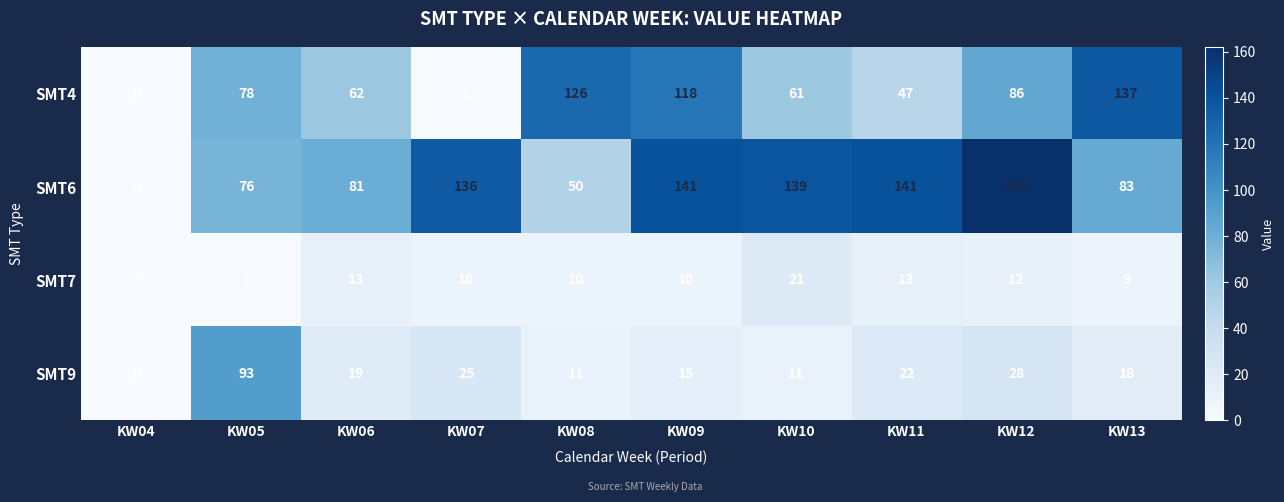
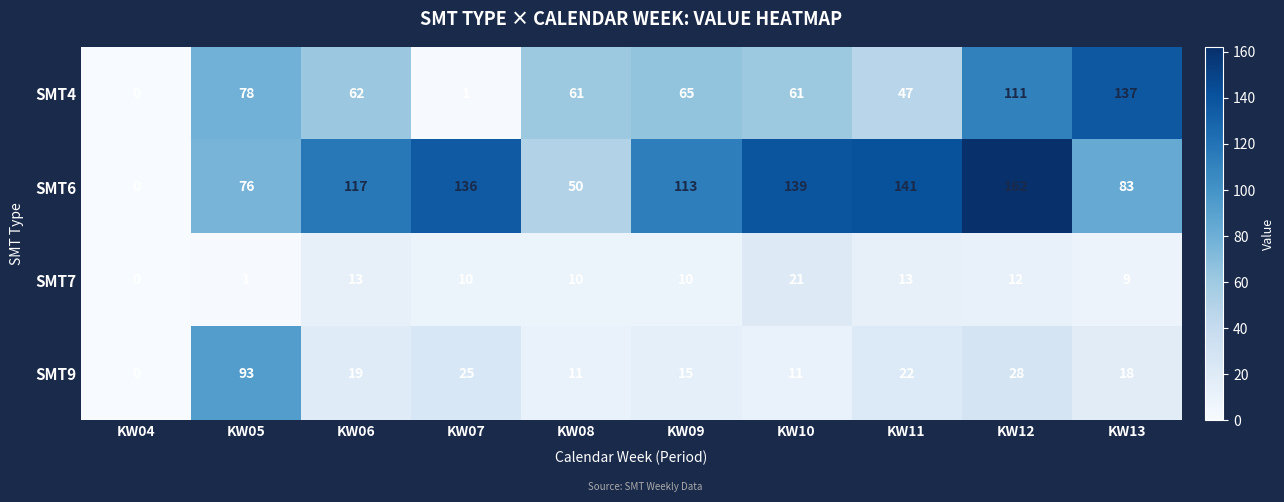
SMT4, KW08: 126 -> 61
SMT4, KW09: 118 -> 65
SMT4, KW12: 86 -> 111
SMT6, KW06: 81 -> 117
SMT6, KW09: 141 -> 113
